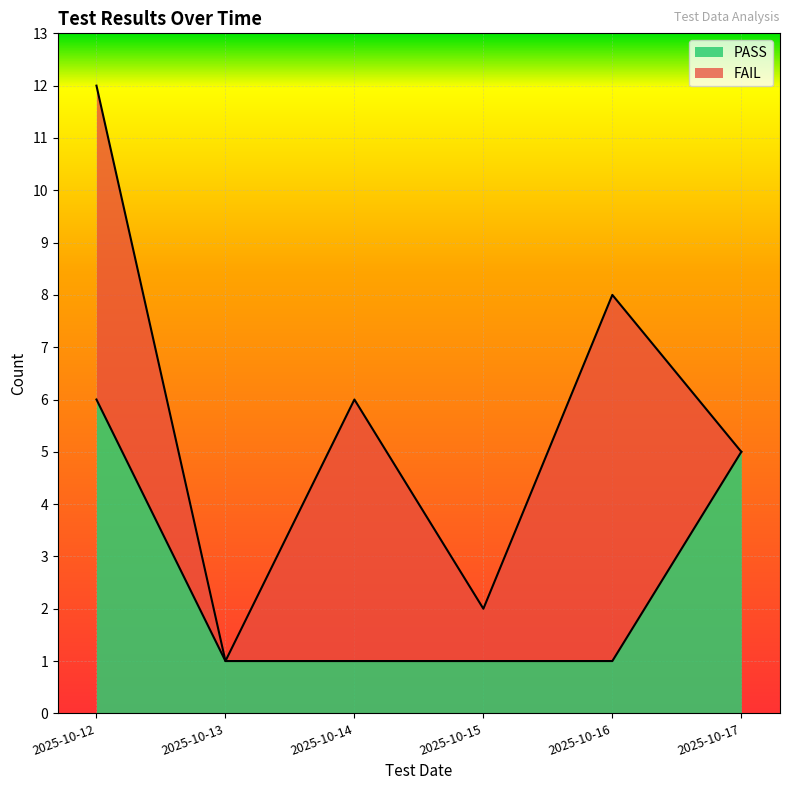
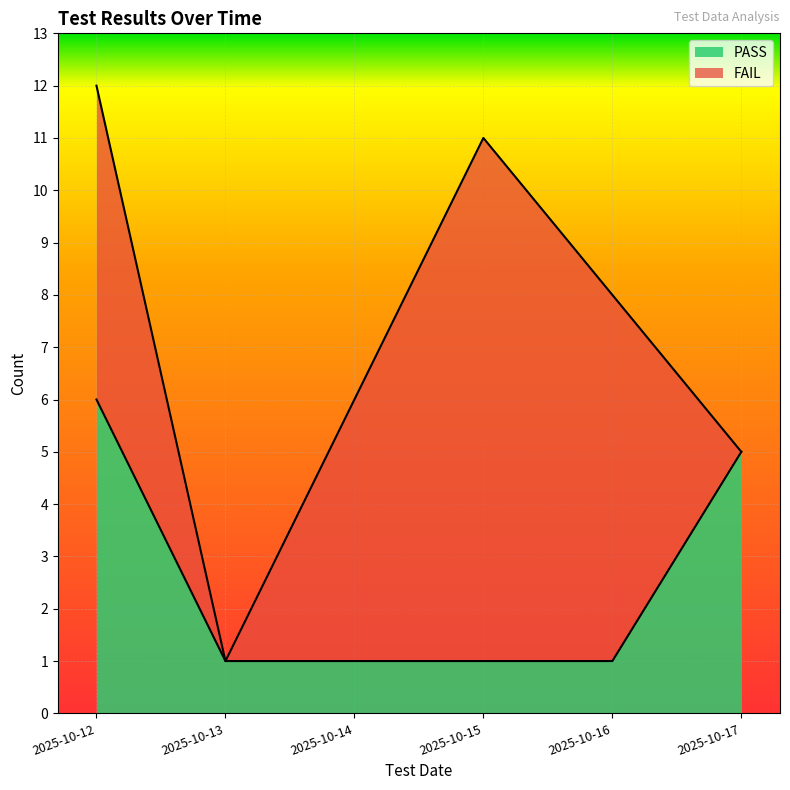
FAIL, 2025-10-15: 1 -> 10
